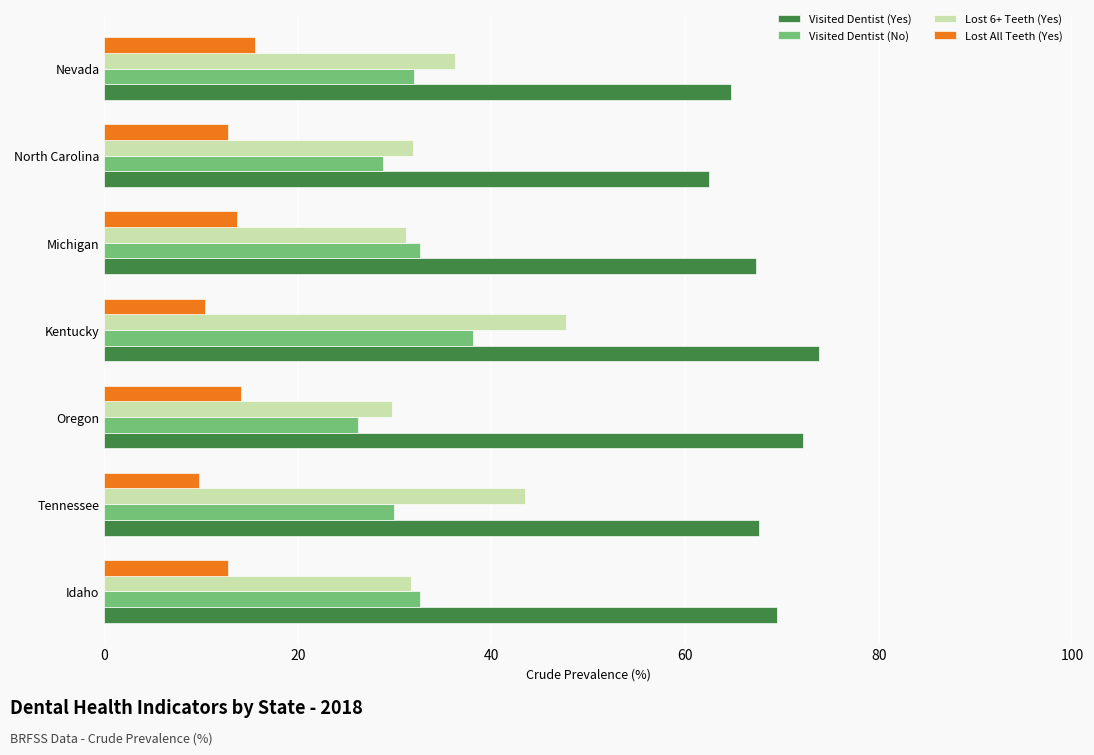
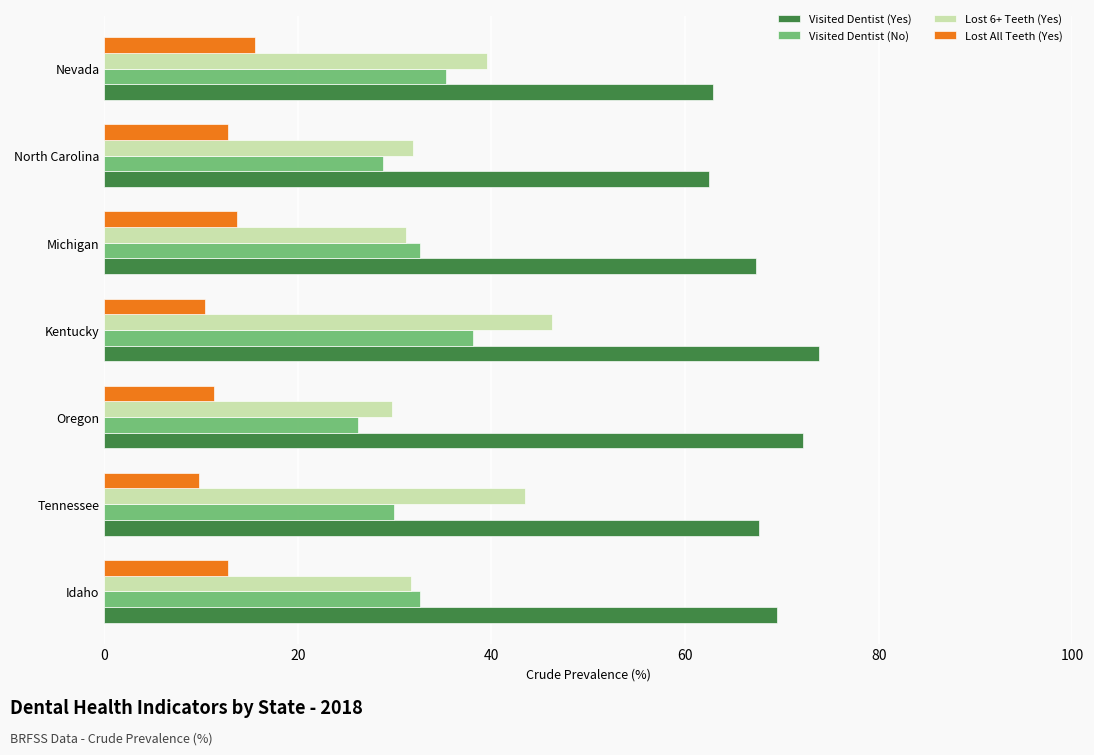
Lost 6+ Teeth (Yes), Nevada: 36 -> 40
Visited Dentist (No), Nevada: 32 -> 35
Visited Dentist (Yes), Nevada: 65 -> 63
Lost 6+ Teeth (Yes), Kentucky: 48 -> 46
Lost All Teeth (Yes), Oregon: 14 -> 11
